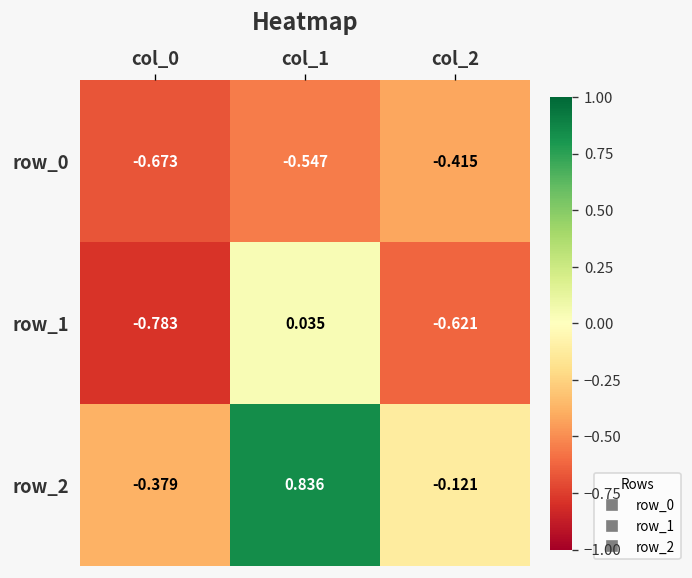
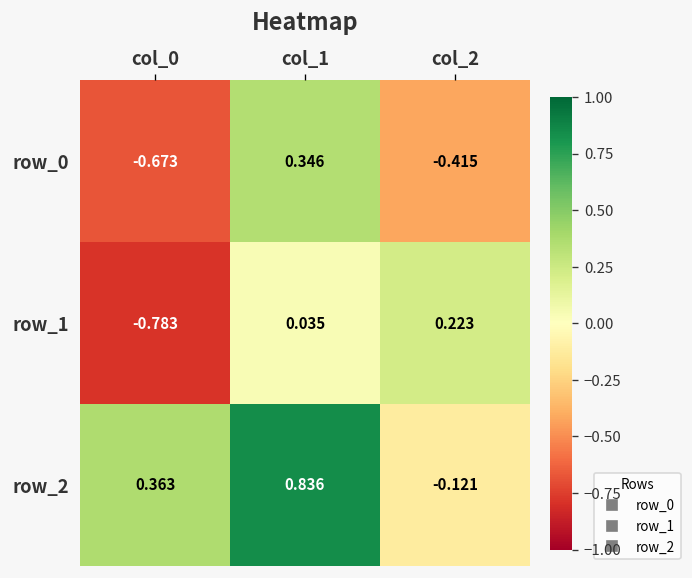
row_0, col_1: -0.547 -> 0.346
row_1, col_2: -0.621 -> 0.223
row_2, col_0: -0.379 -> 0.363
